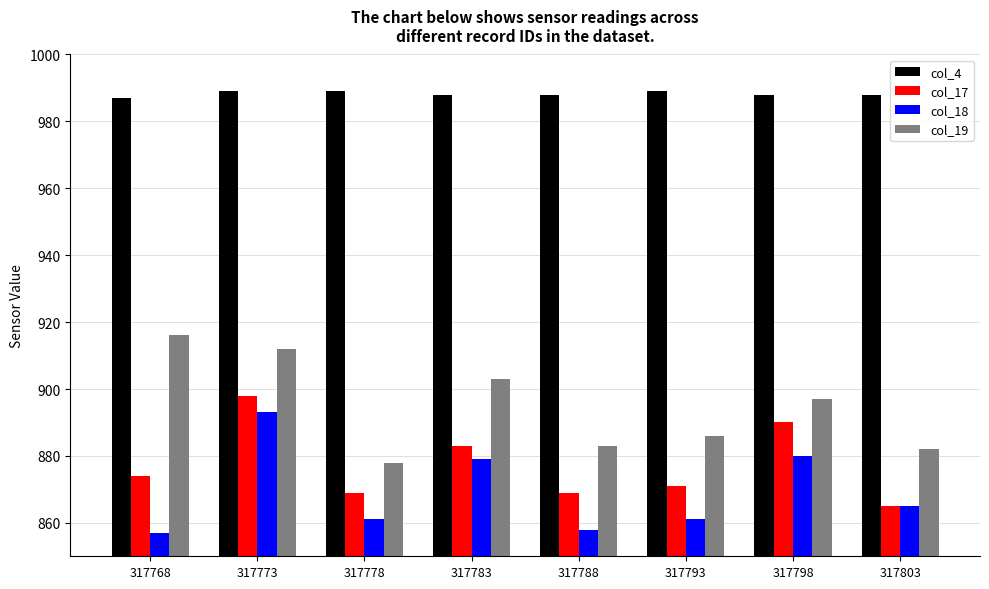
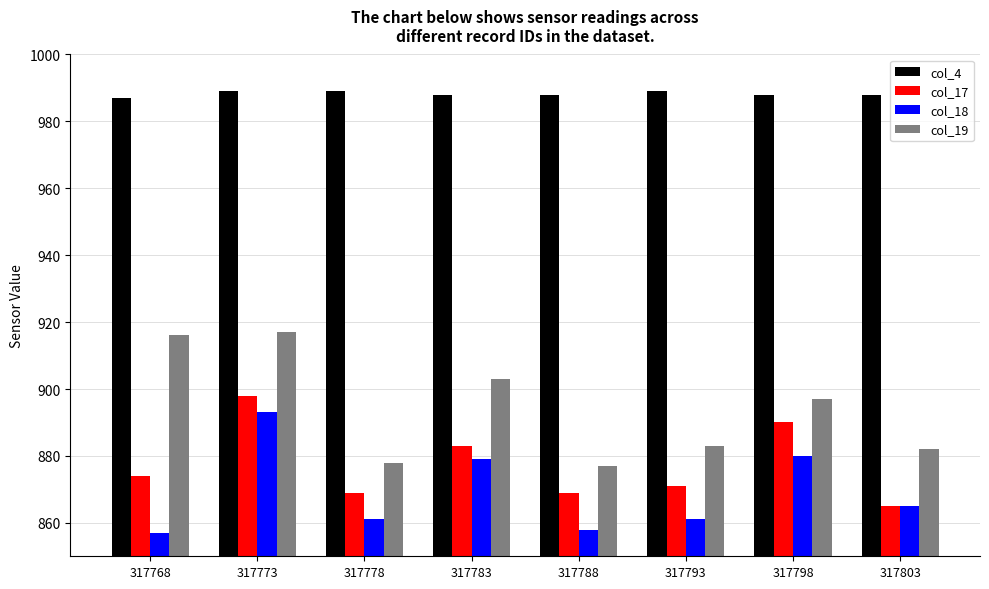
col_19, 317773: 912 -> 917
col_19, 317788: 883 -> 877
col_19, 317793: 886 -> 883
